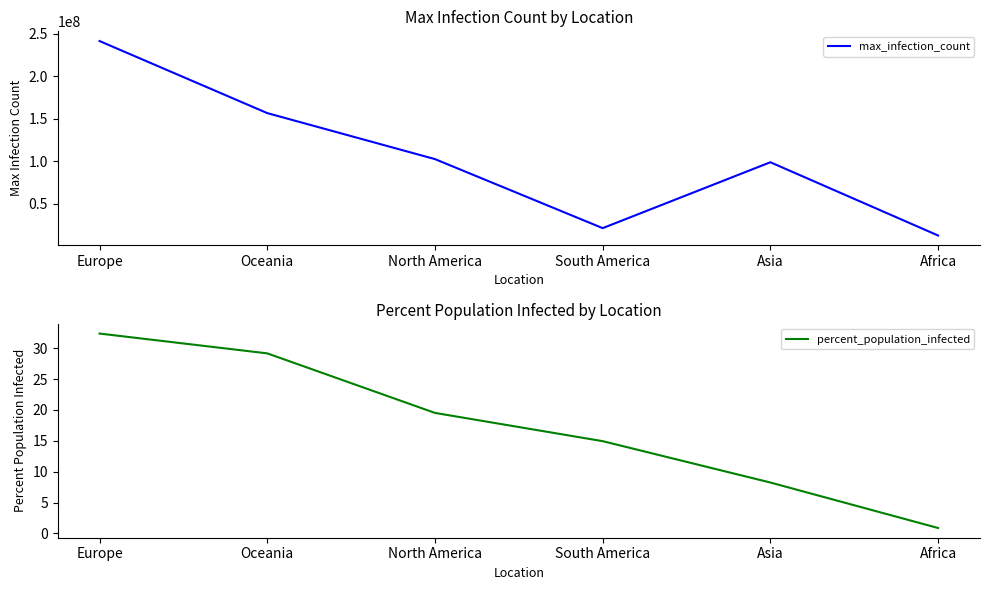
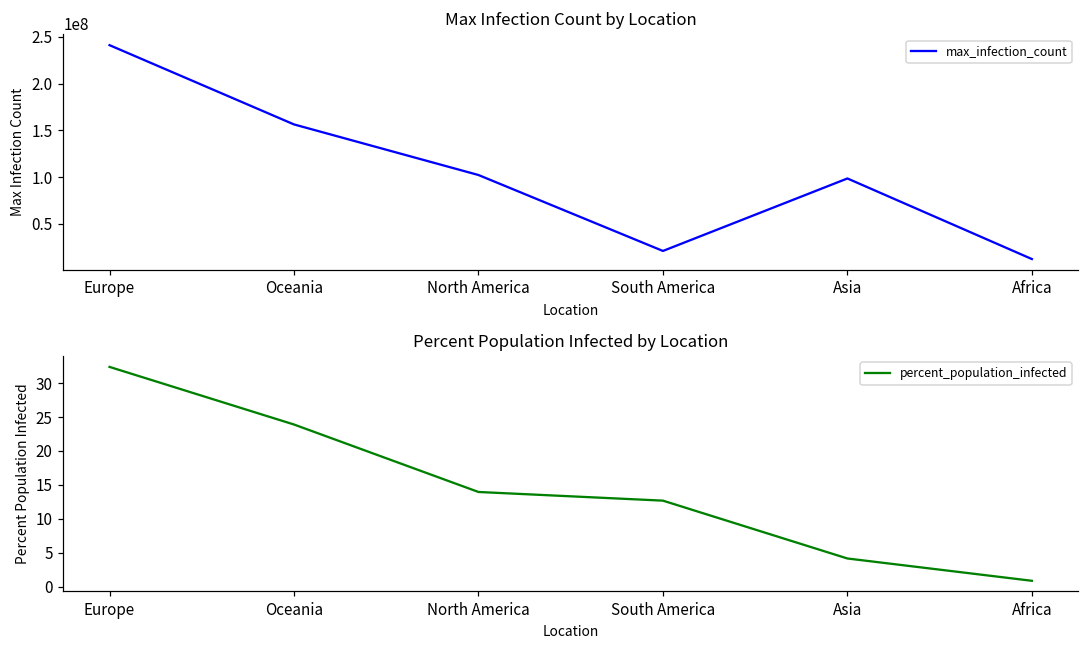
Percent Population Infected by Location, Oceania: 29 -> 24
Percent Population Infected by Location, North America: 20 -> 14
Percent Population Infected by Location, South America: 15 -> 13
Percent Population Infected by Location, Asia: 8 -> 4
